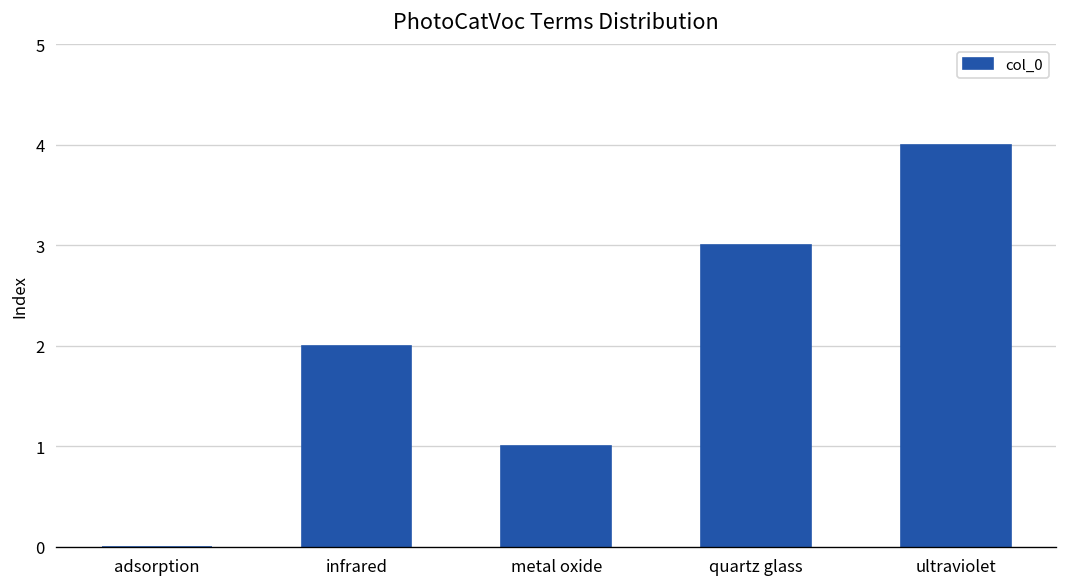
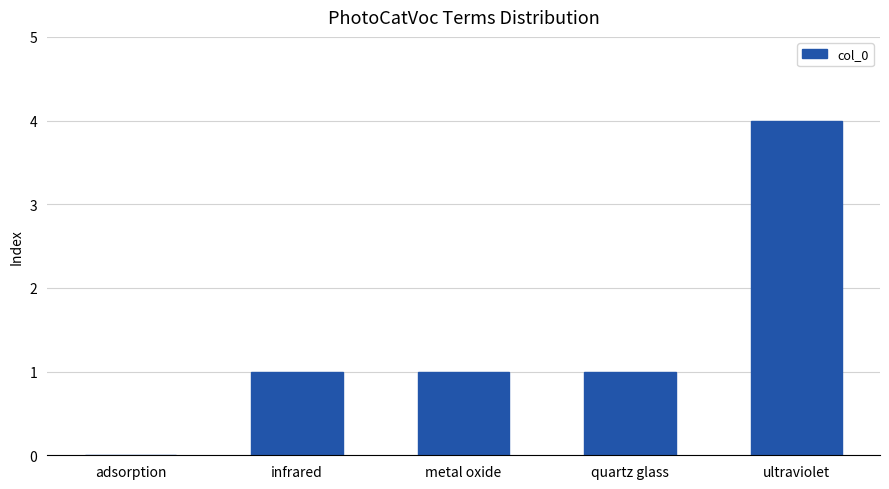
infrared: 2 -> 1
quartz glass: 3 -> 1
